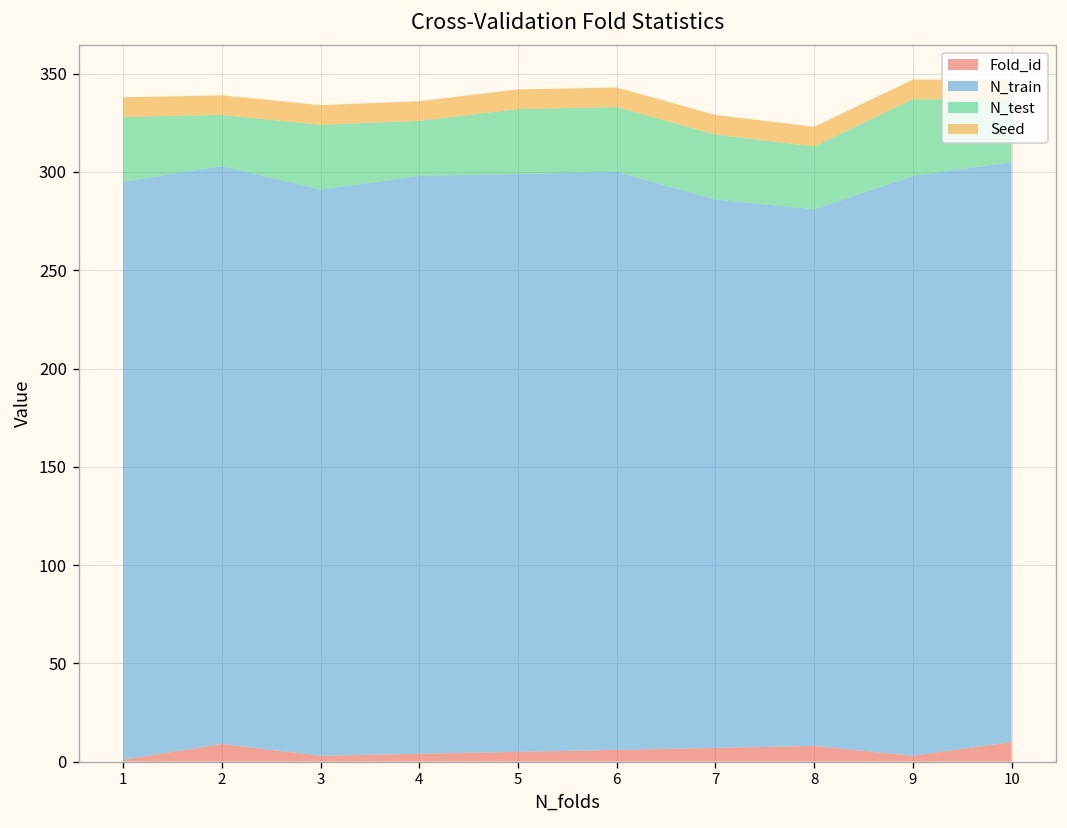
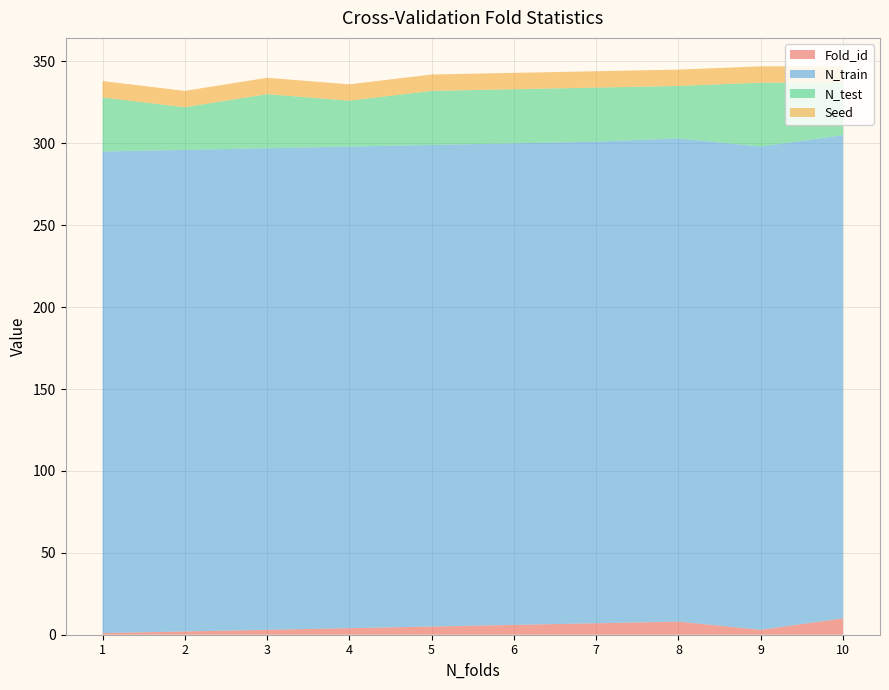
Fold_id, 2: 9 -> 2
N_train, 3: 288 -> 294
N_train, 7: 279 -> 294
N_train, 8: 273 -> 295
